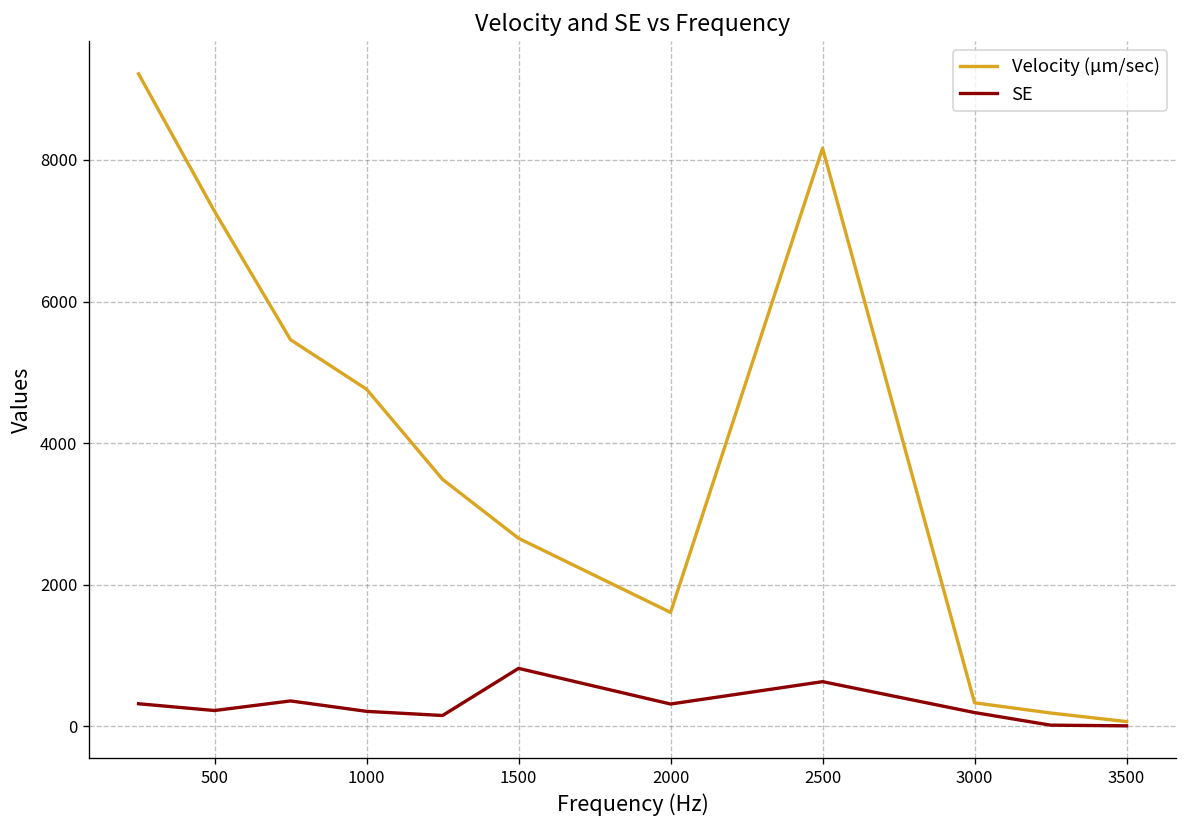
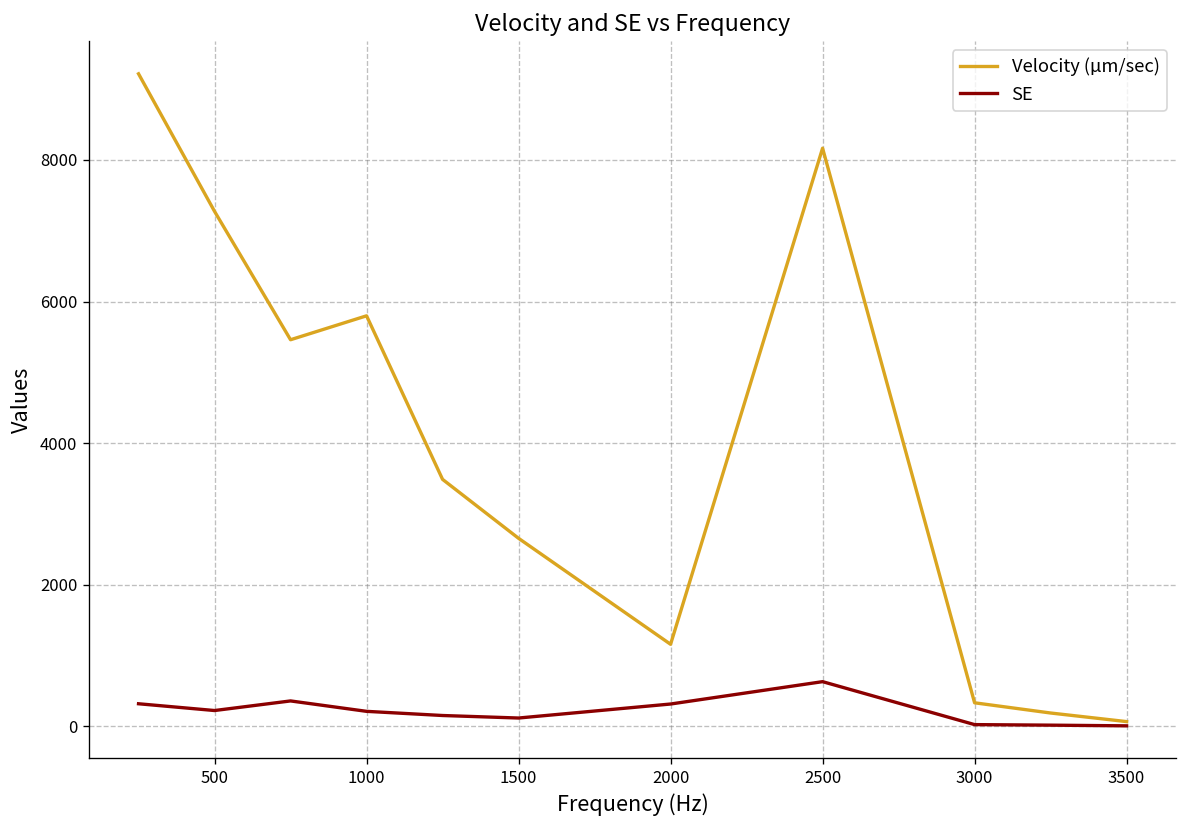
Velocity (µm/sec), 1000: 4800 -> 5800
SE, 1500: 800 -> 100
Velocity (µm/sec), 2000: 1600 -> 1200
SE, 3000: 200 -> 0
